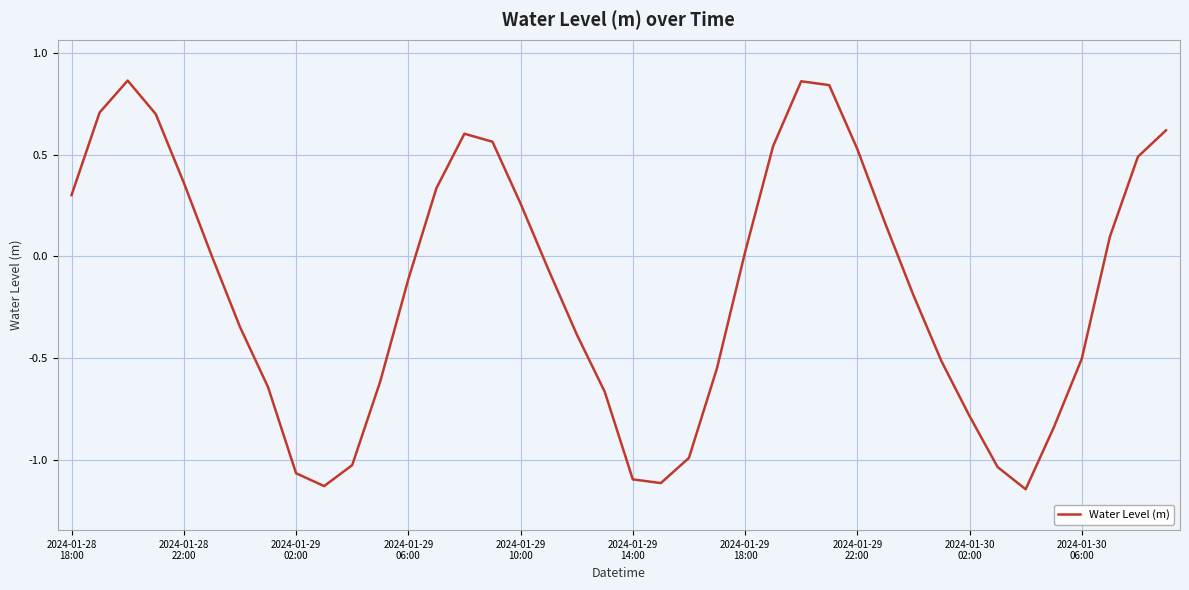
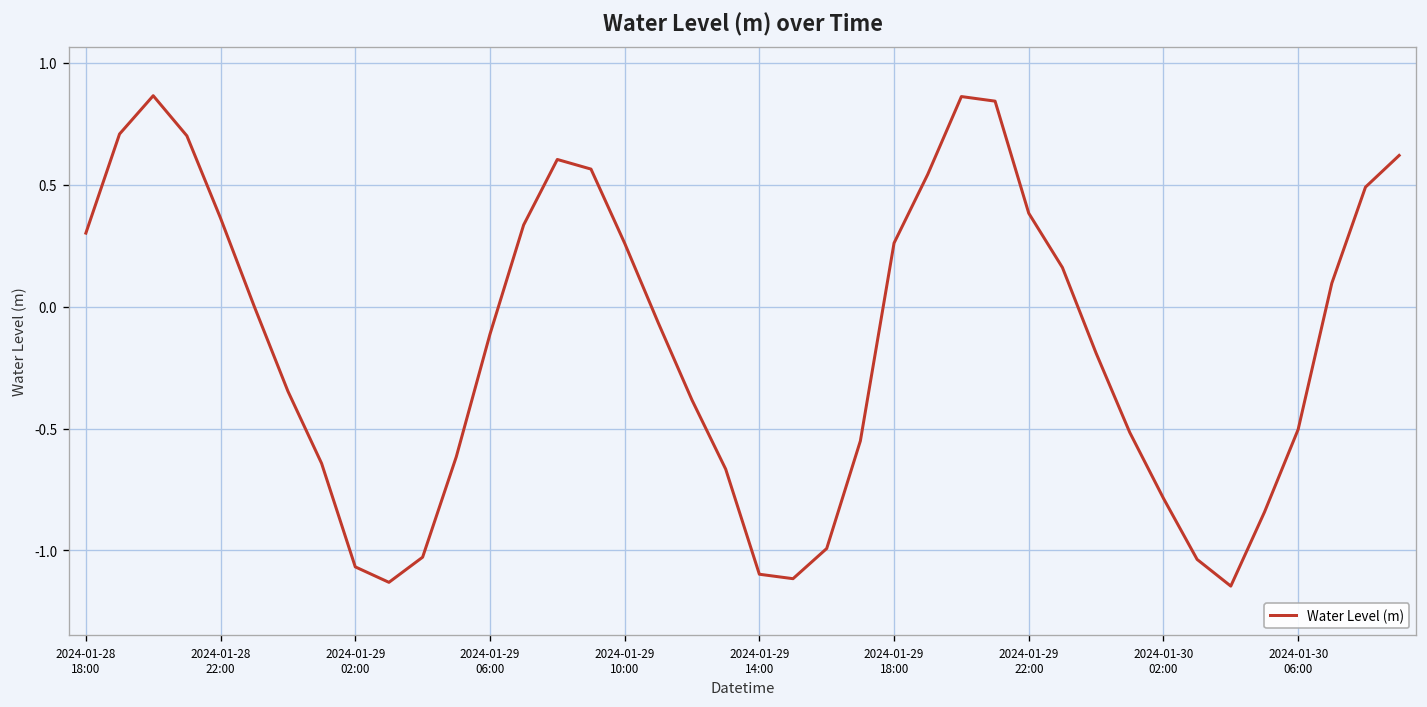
2024-01-29 18:00: 0.02 -> 0.26
2024-01-29 22:00: 0.53 -> 0.38
